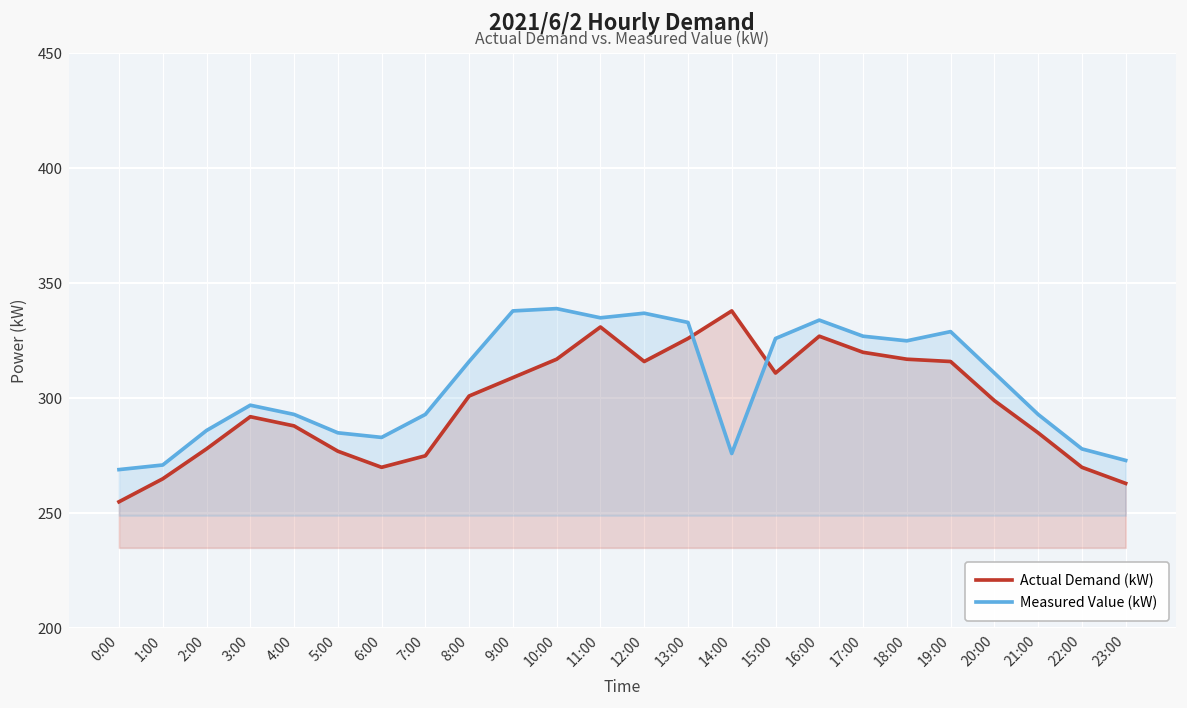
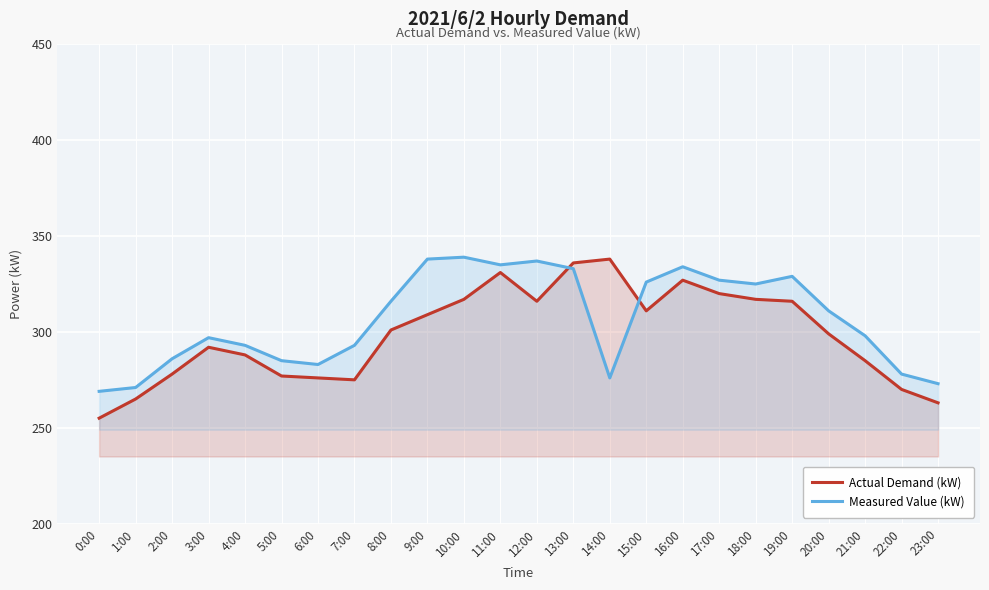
Actual Demand (kW), 6:00: 270 -> 276
Actual Demand (kW), 13:00: 326 -> 336
Measured Value (kW), 21:00: 293 -> 298
